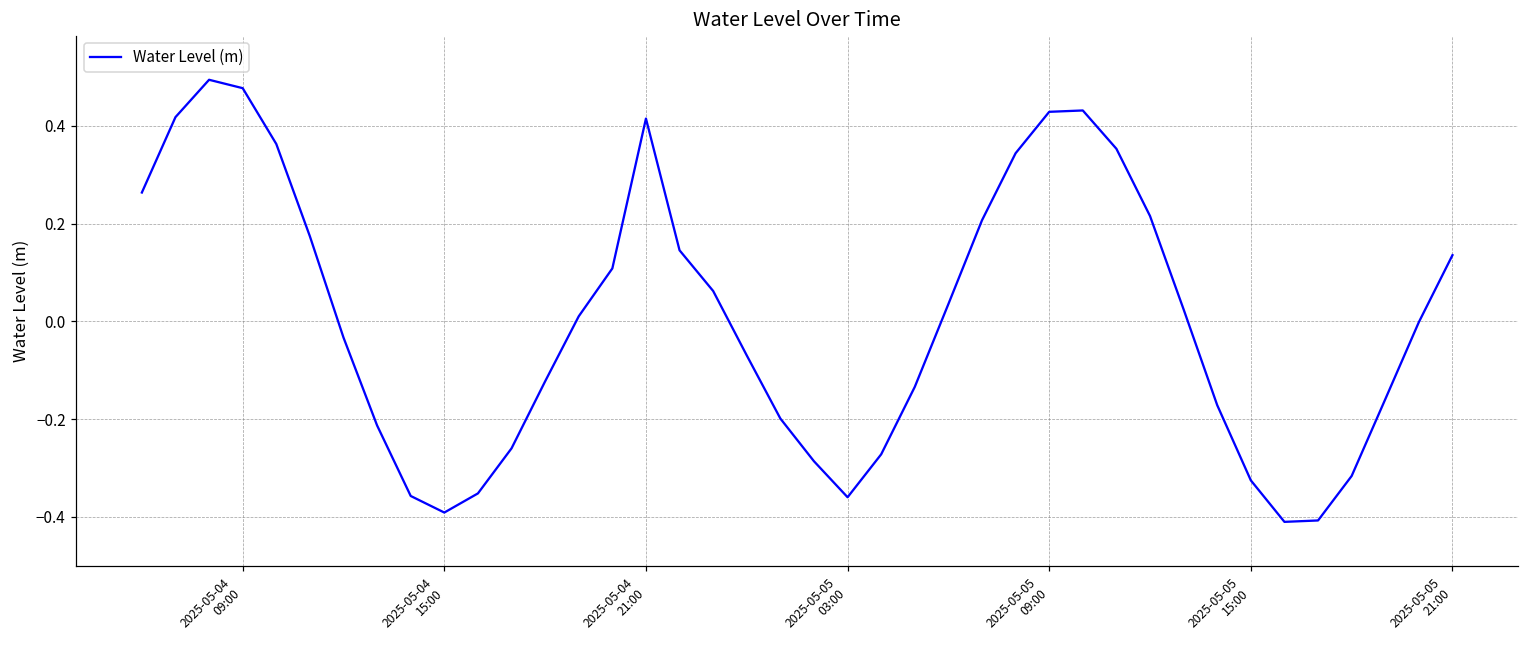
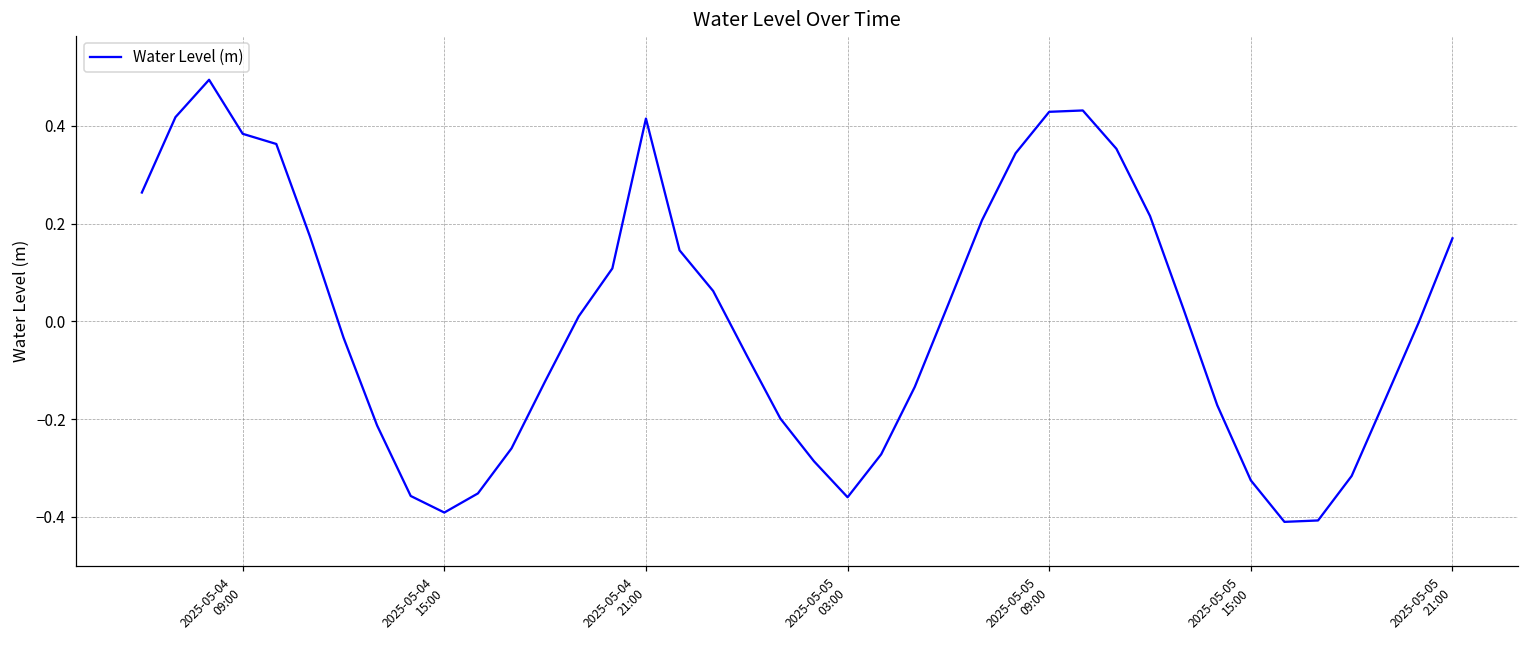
2025-05-04 09:00: 0.48 -> 0.38
2025-05-05 21:00: 0.14 -> 0.17
